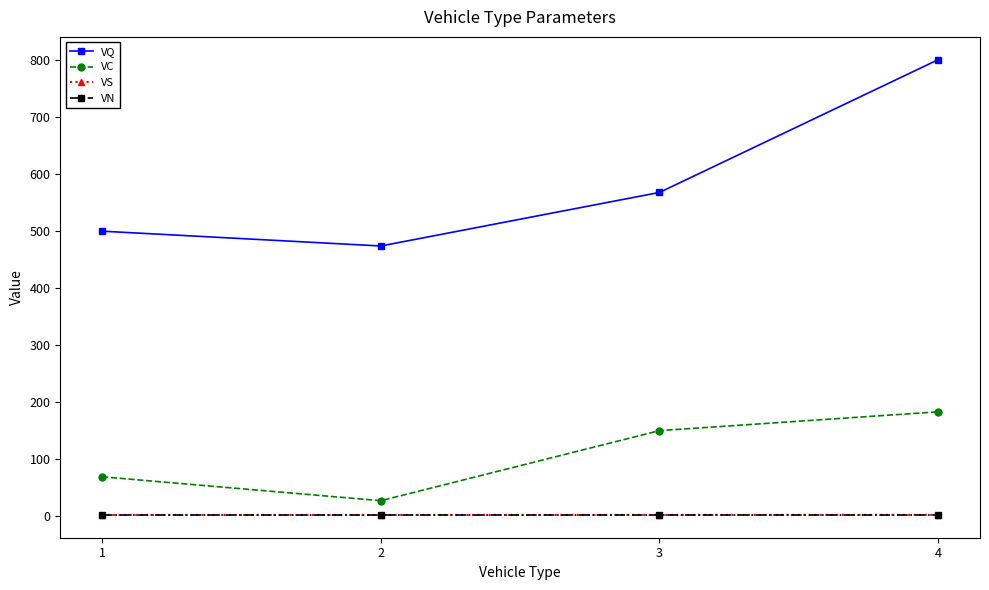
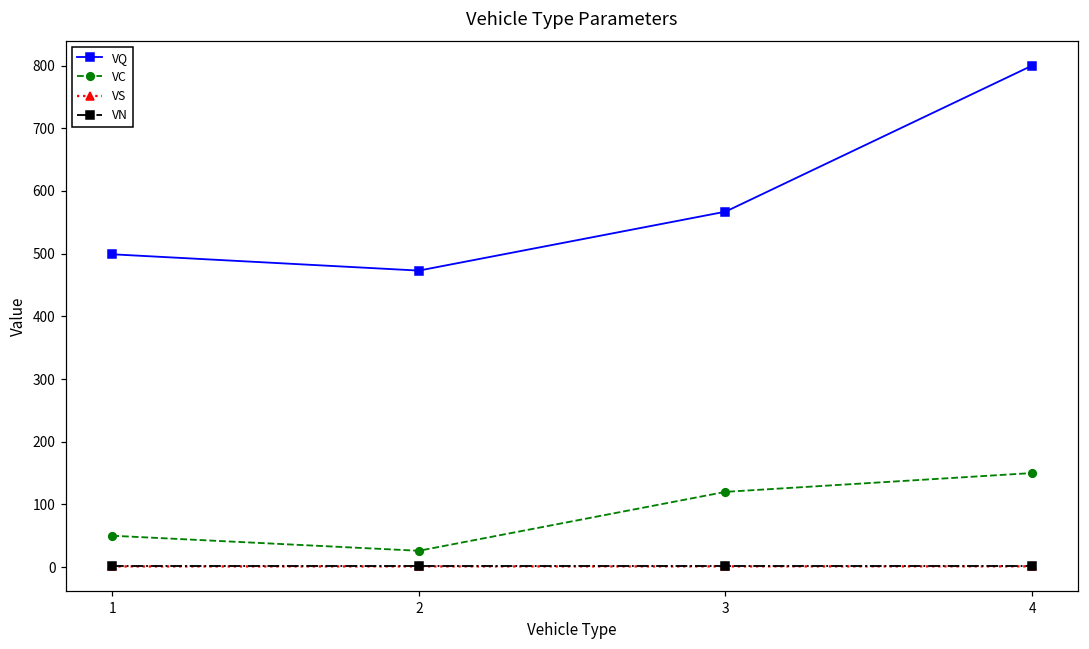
VC, 1: 70 -> 50
VC, 3: 150 -> 120
VC, 4: 180 -> 150
